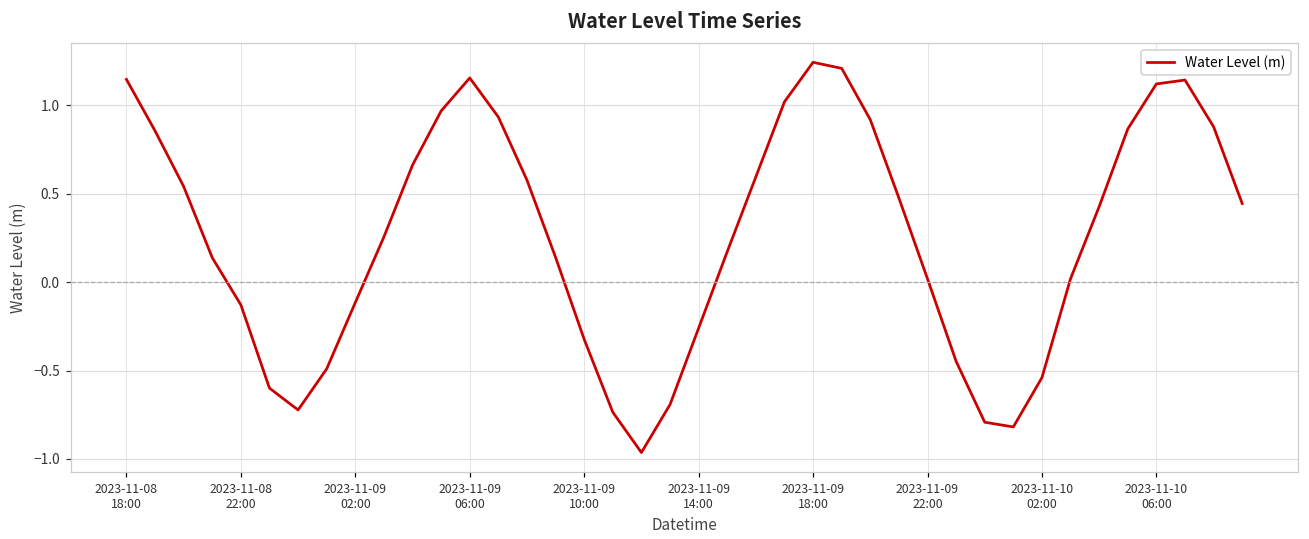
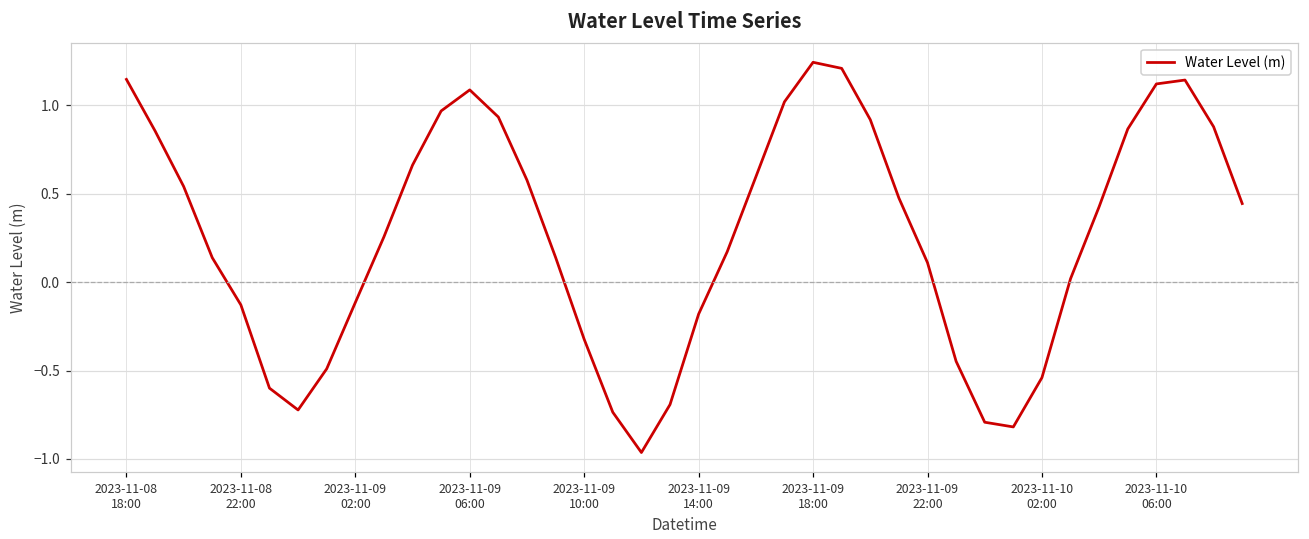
2023-11-09 06:00: 1.16 -> 1.09
2023-11-09 14:00: -0.26 -> -0.18
2023-11-09 22:00: 0.02 -> 0.11
